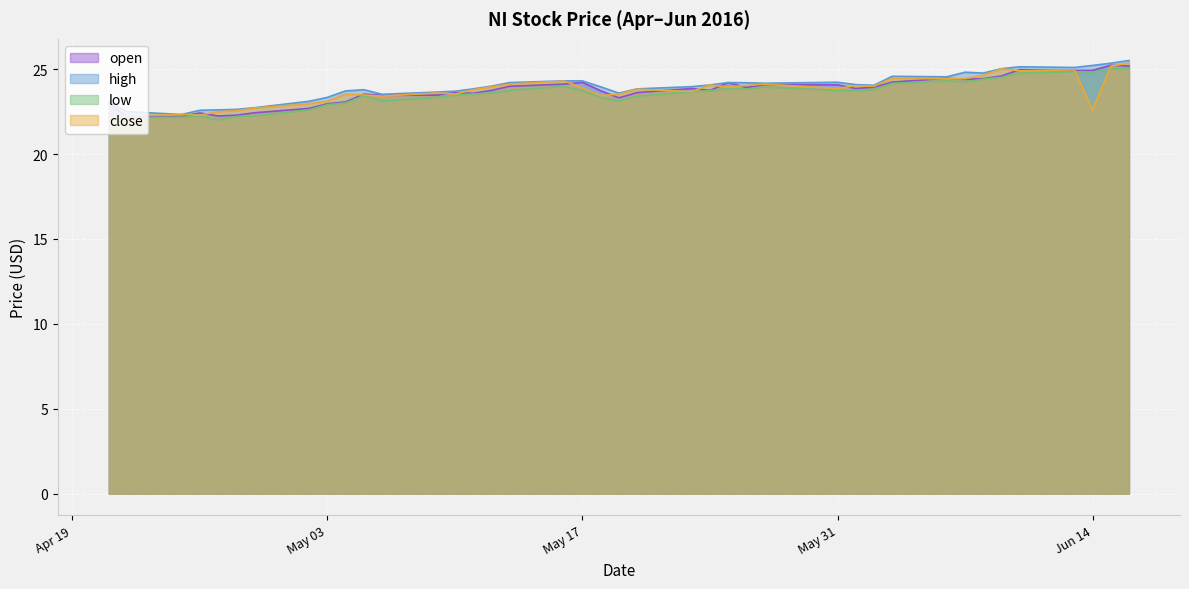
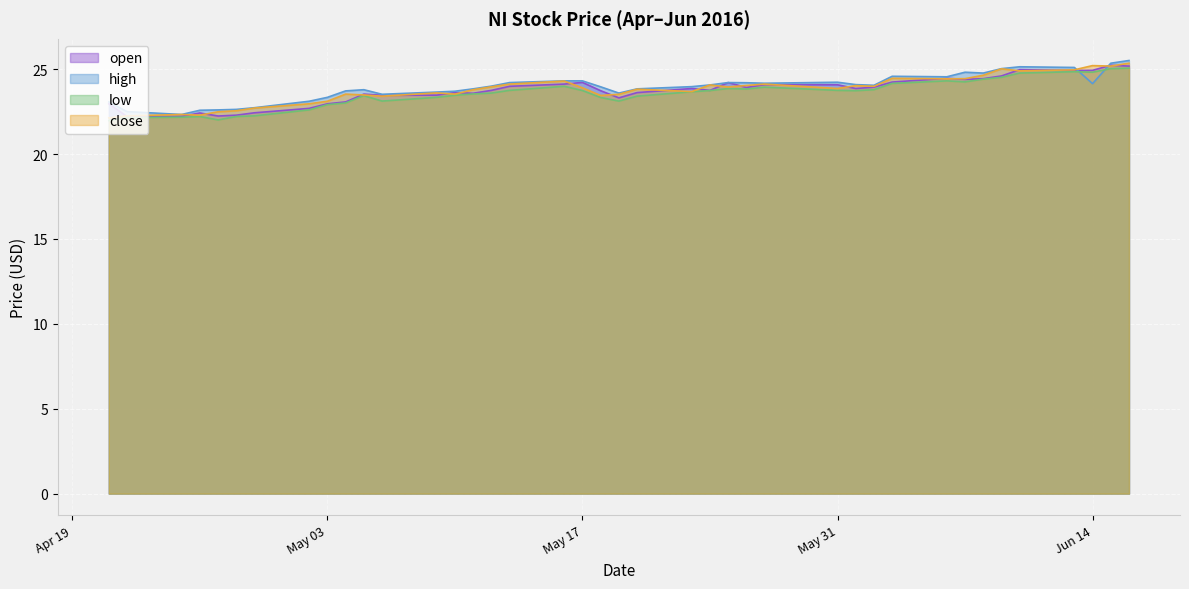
high, Jun 14: 25.2 -> 24.1
close, Jun 14: 22.6 -> 25.2
